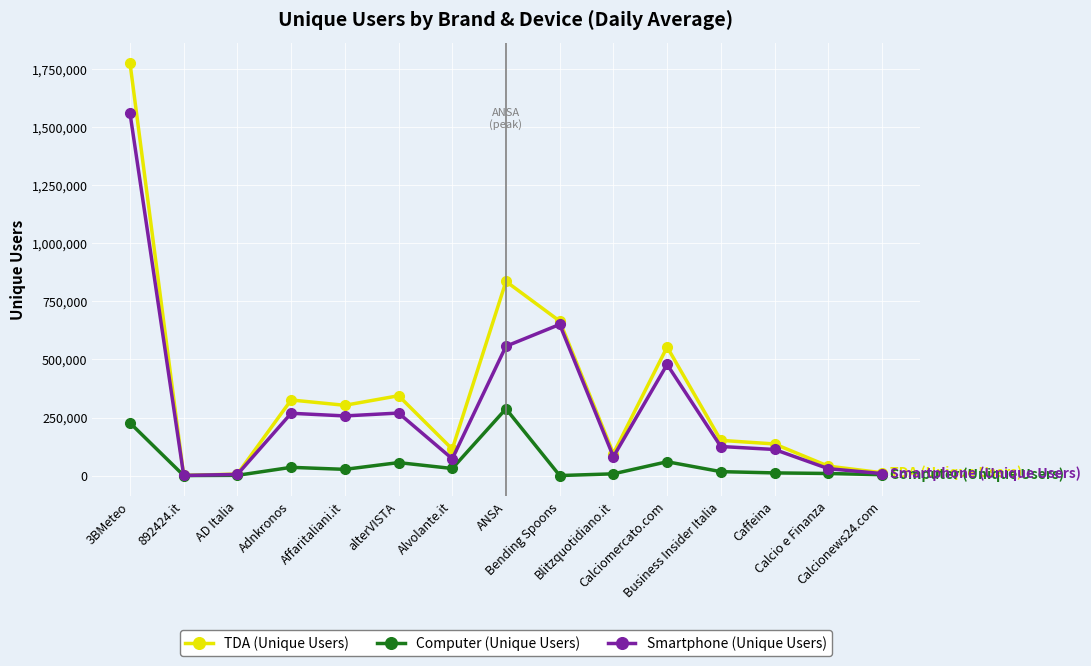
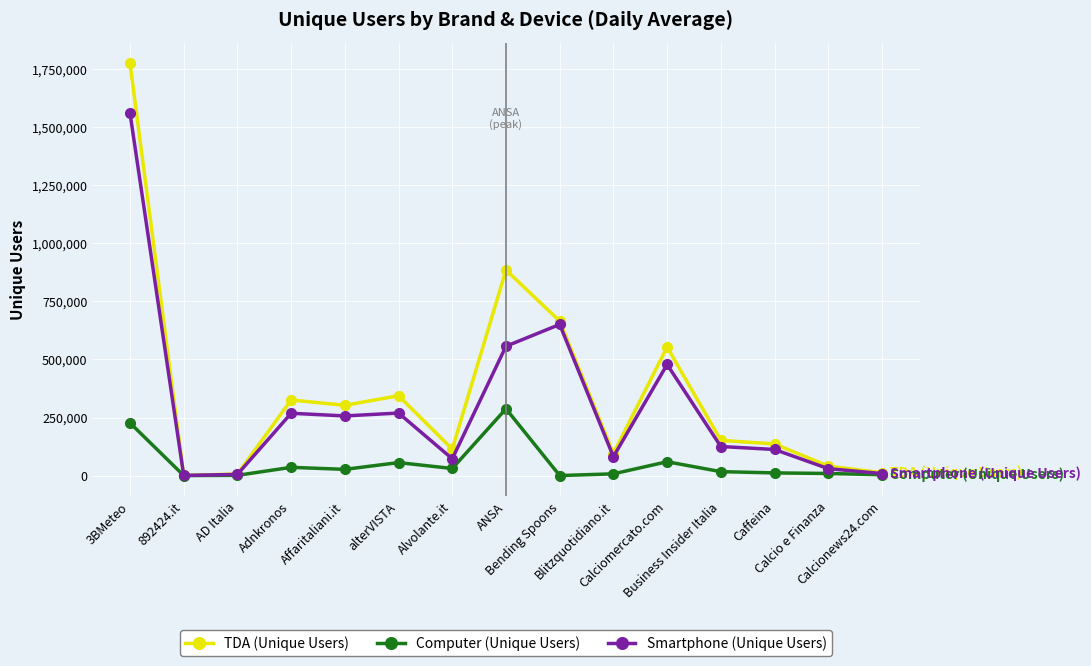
TDA (Unique Users), ANSA: 840,000 -> 890,000
